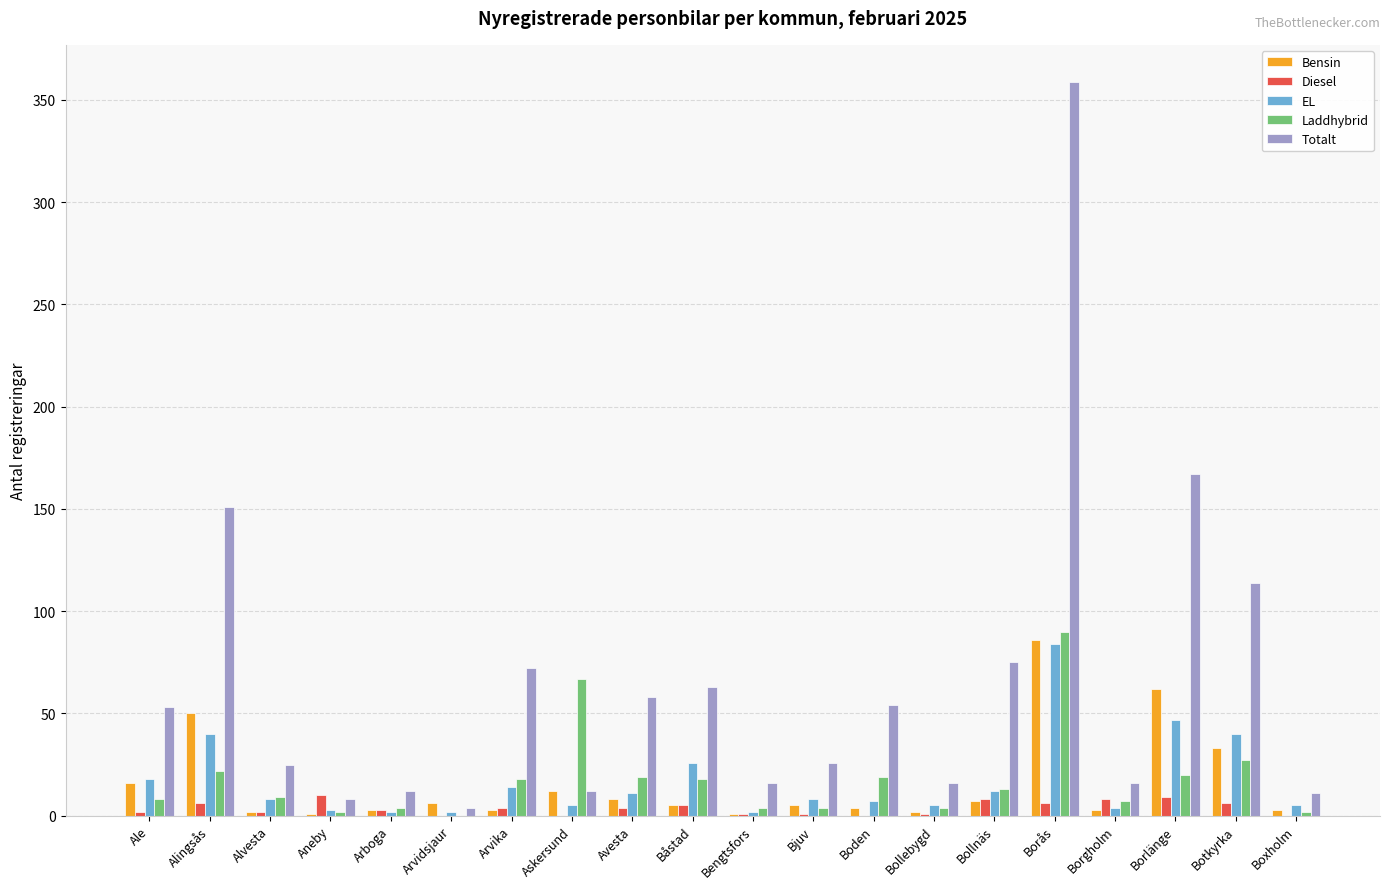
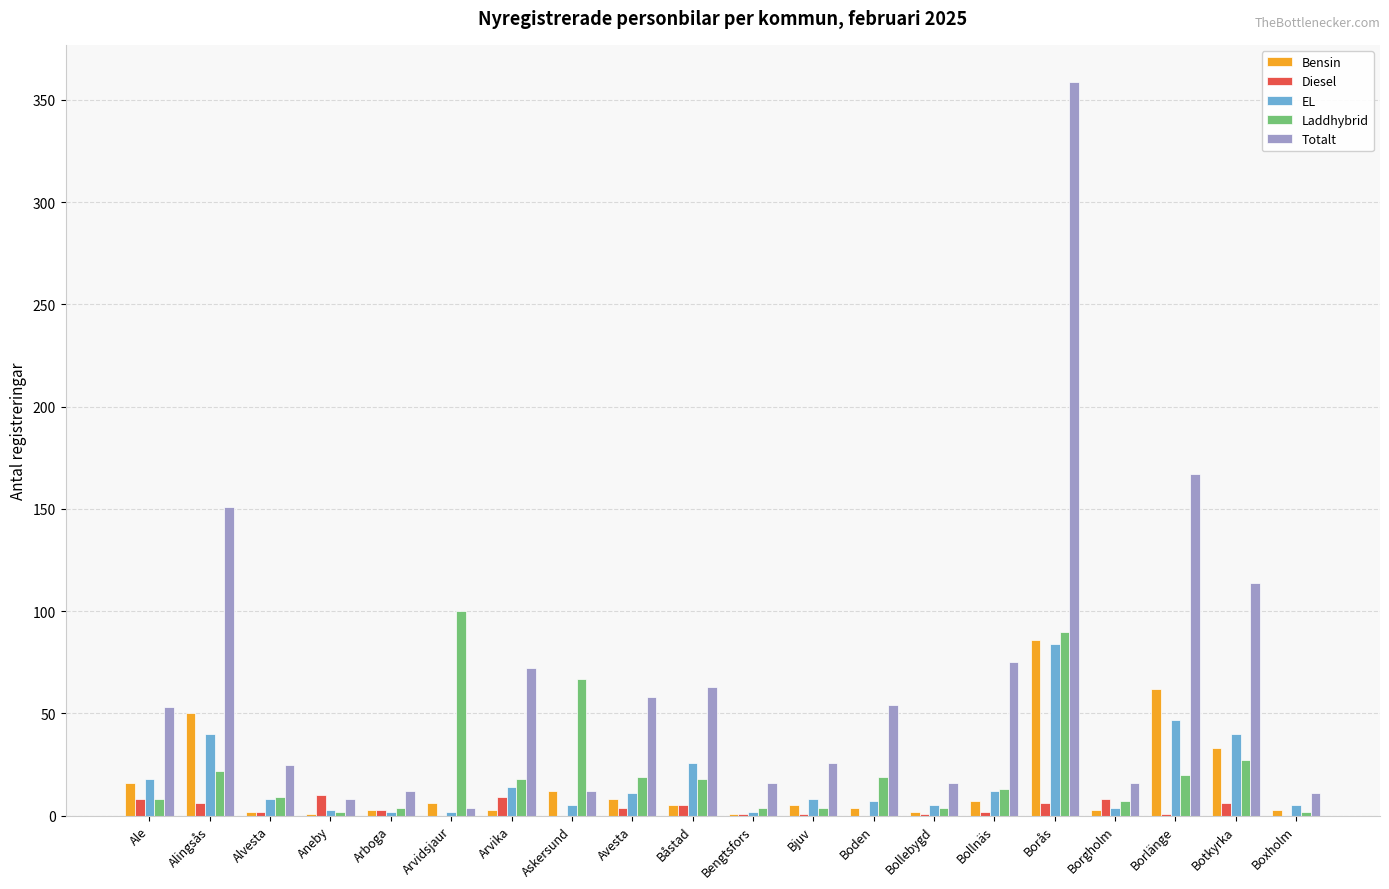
Diesel, Ale: 2 -> 8
Laddhybrid, Arvidsjaur: 0 -> 100
Diesel, Arvika: 4 -> 9
Diesel, Bollnäs: 8 -> 2
Diesel, Borlänge: 9 -> 1
